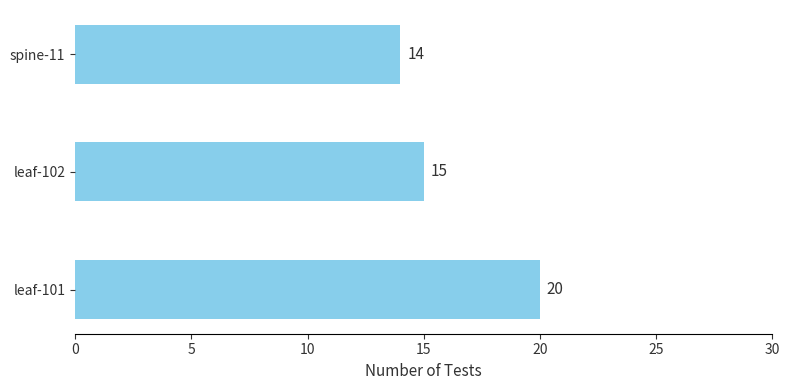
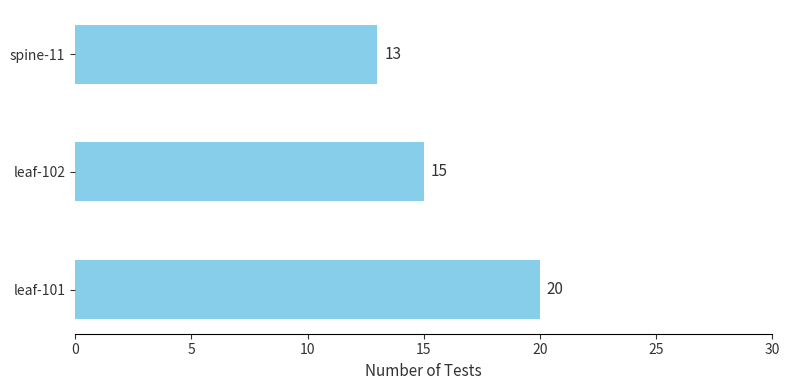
spine-11: 14 -> 13
